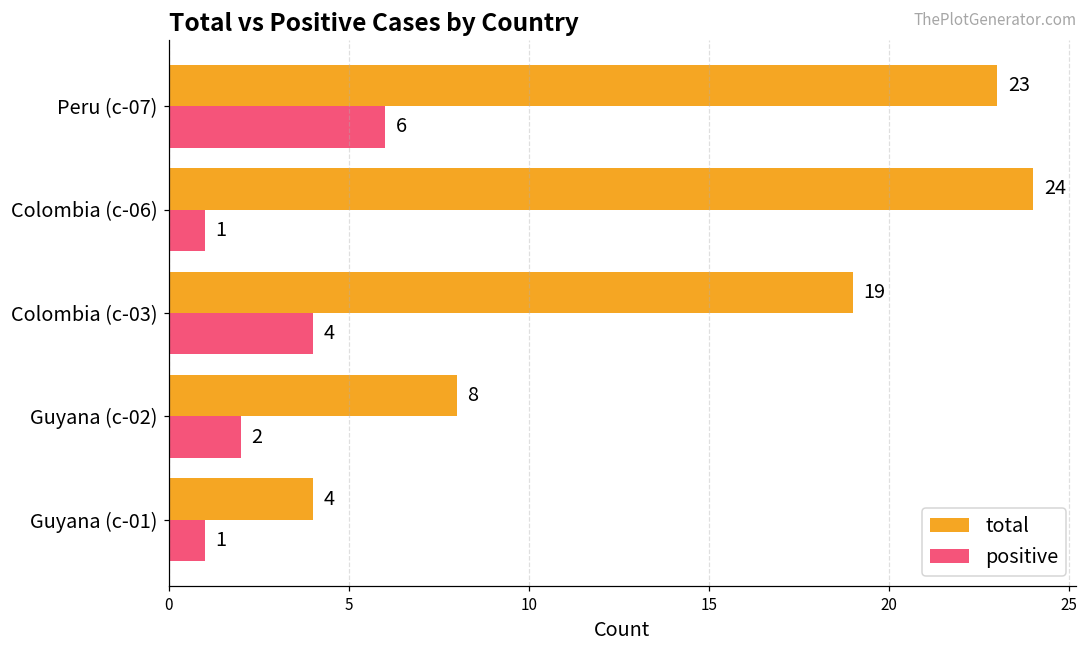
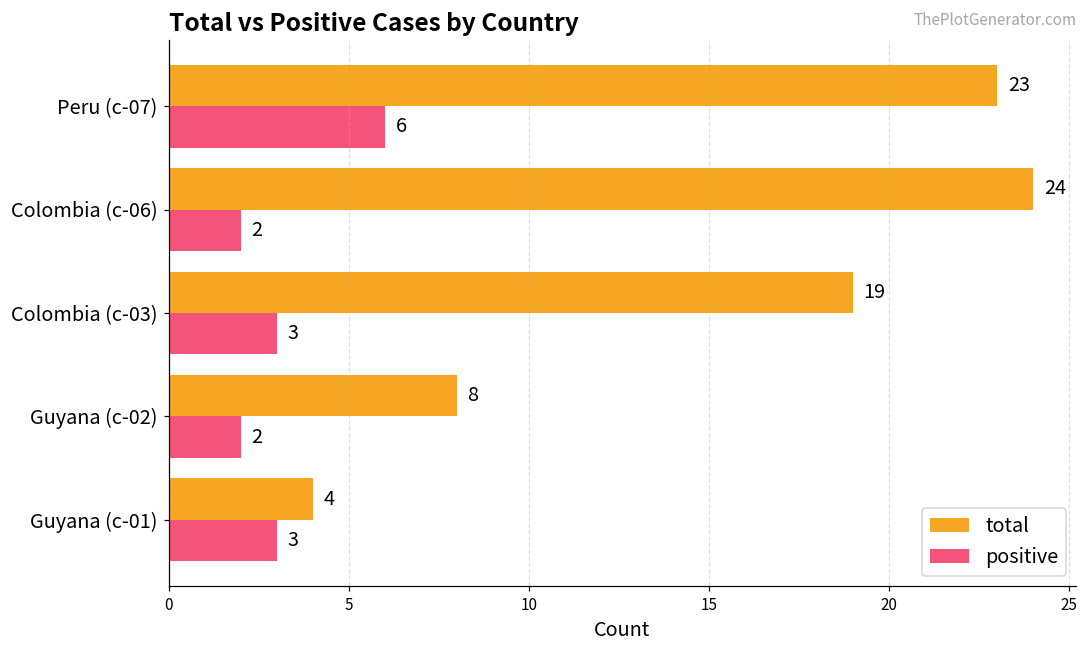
positive, Colombia (c-06): 1 -> 2
positive, Colombia (c-03): 4 -> 3
positive, Guyana (c-01): 1 -> 3
